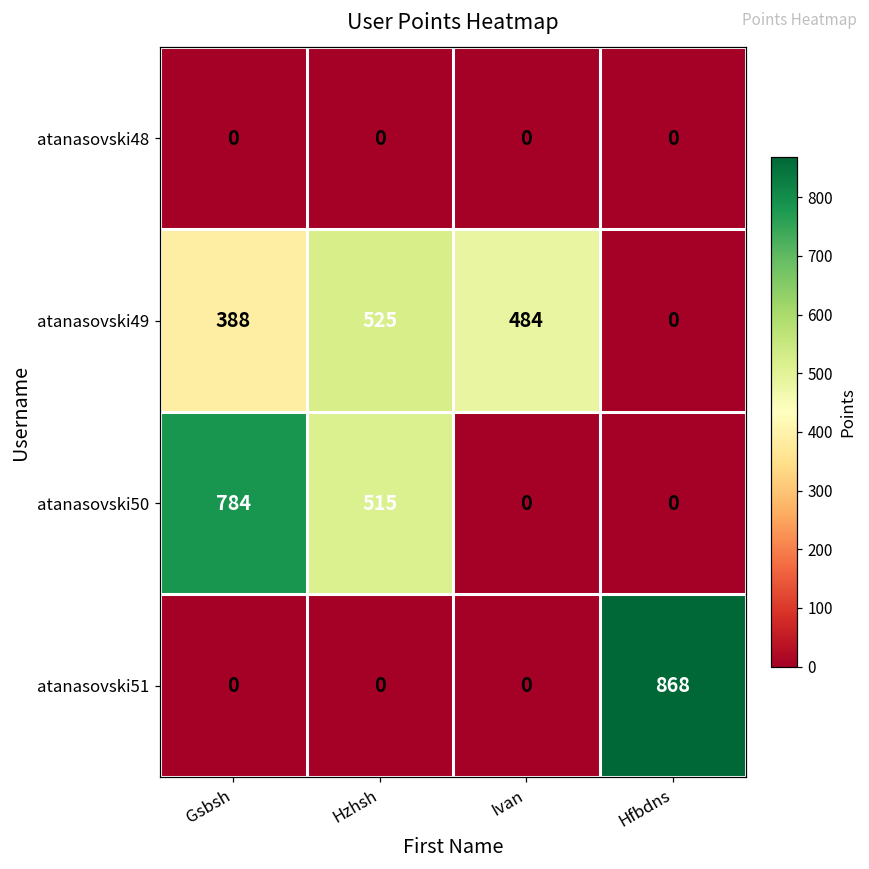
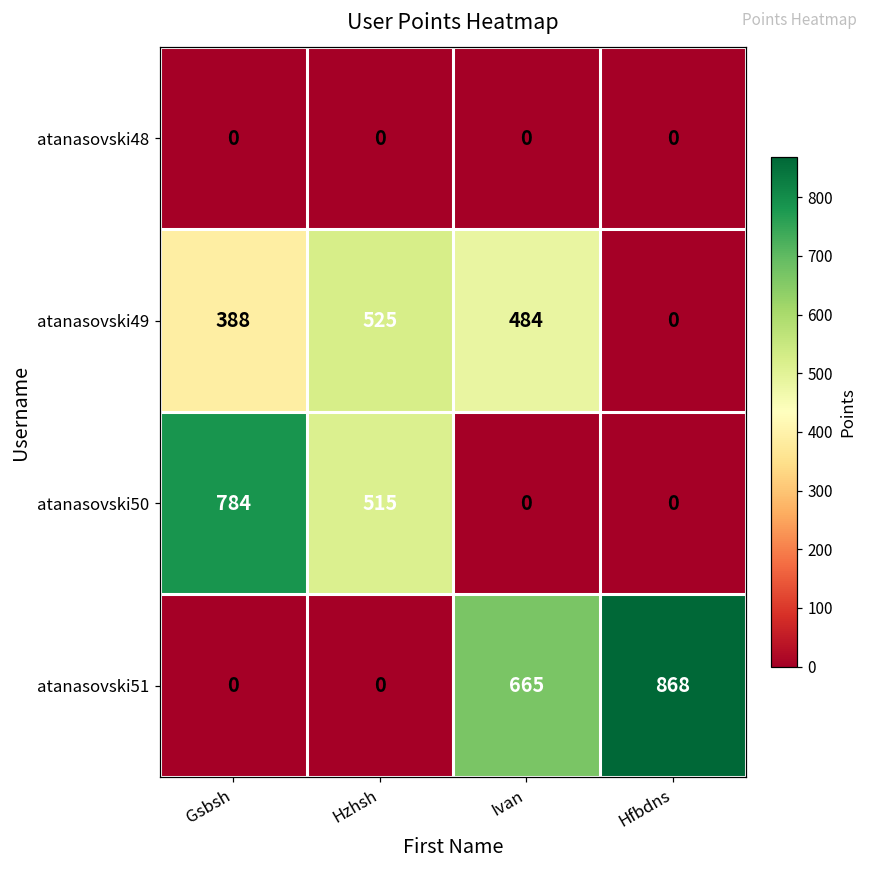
atanasovski51, Ivan: 0 -> 665
